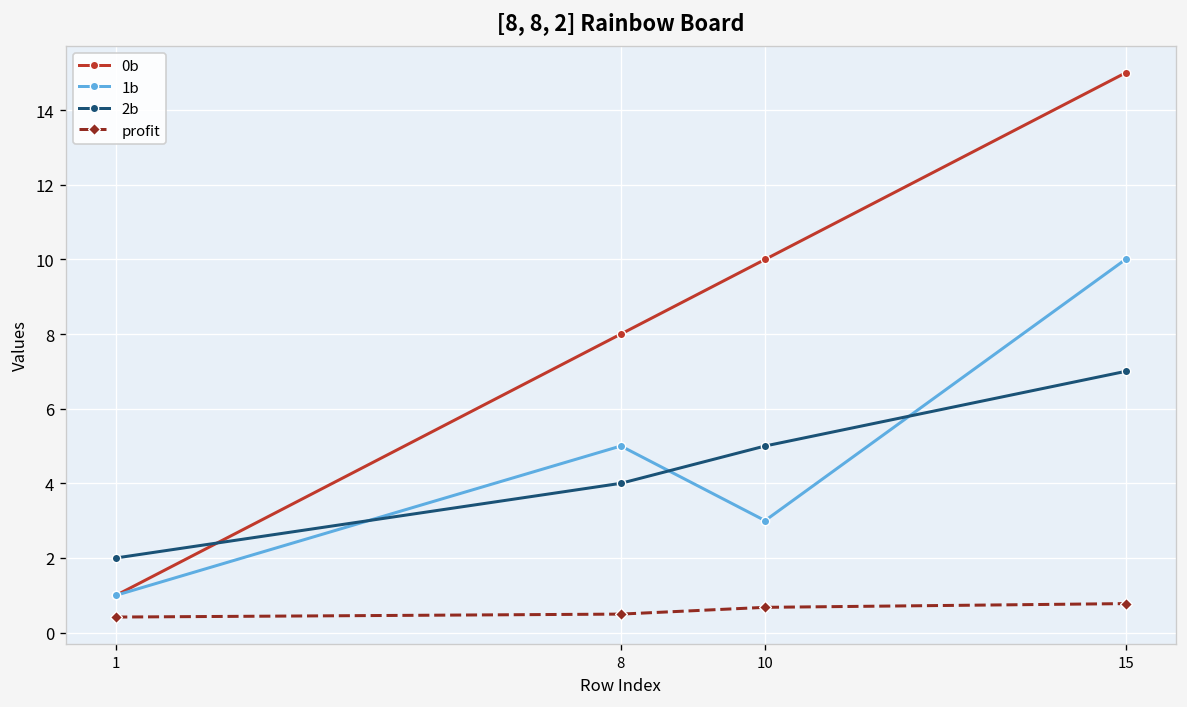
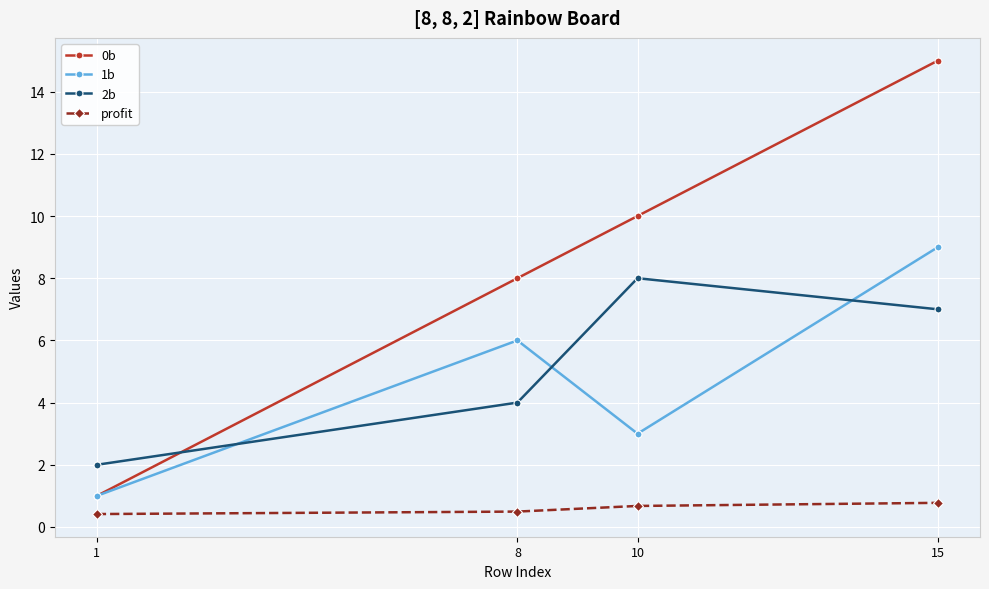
1b, 8: 5 -> 6
2b, 10: 5 -> 8
1b, 15: 10 -> 9
